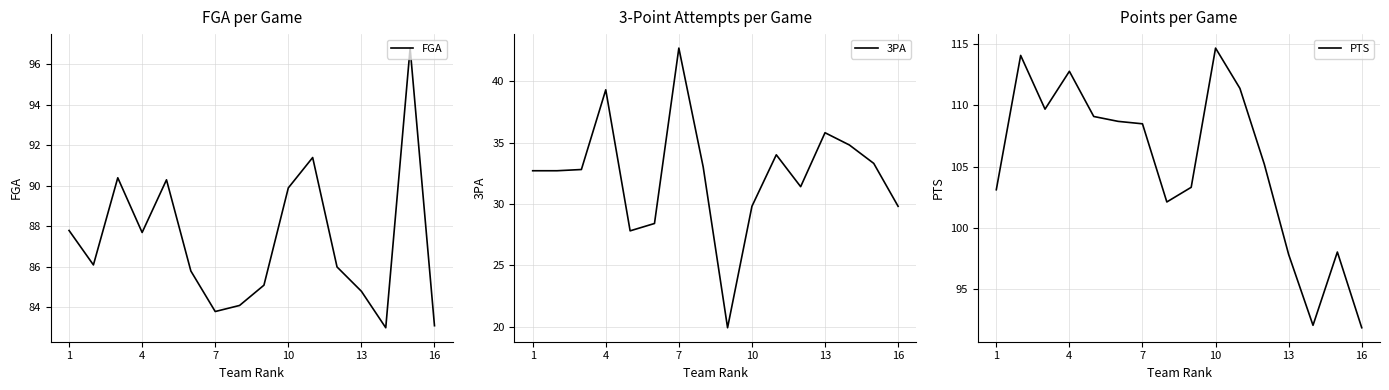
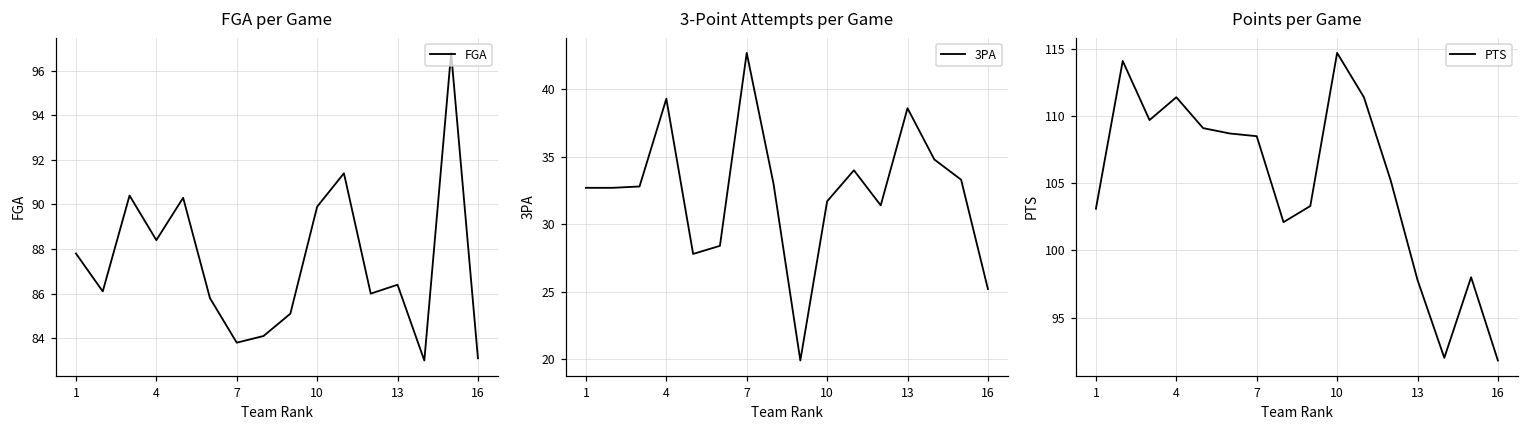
FGA per Game, 4: 87.7 -> 88.4
FGA per Game, 13: 84.8 -> 86.4
3-Point Attempts per Game, 10: 29.8 -> 31.7
3-Point Attempts per Game, 13: 35.8 -> 38.6
3-Point Attempts per Game, 16: 29.8 -> 25.2
Points per Game, 4: 112.8 -> 111.4
